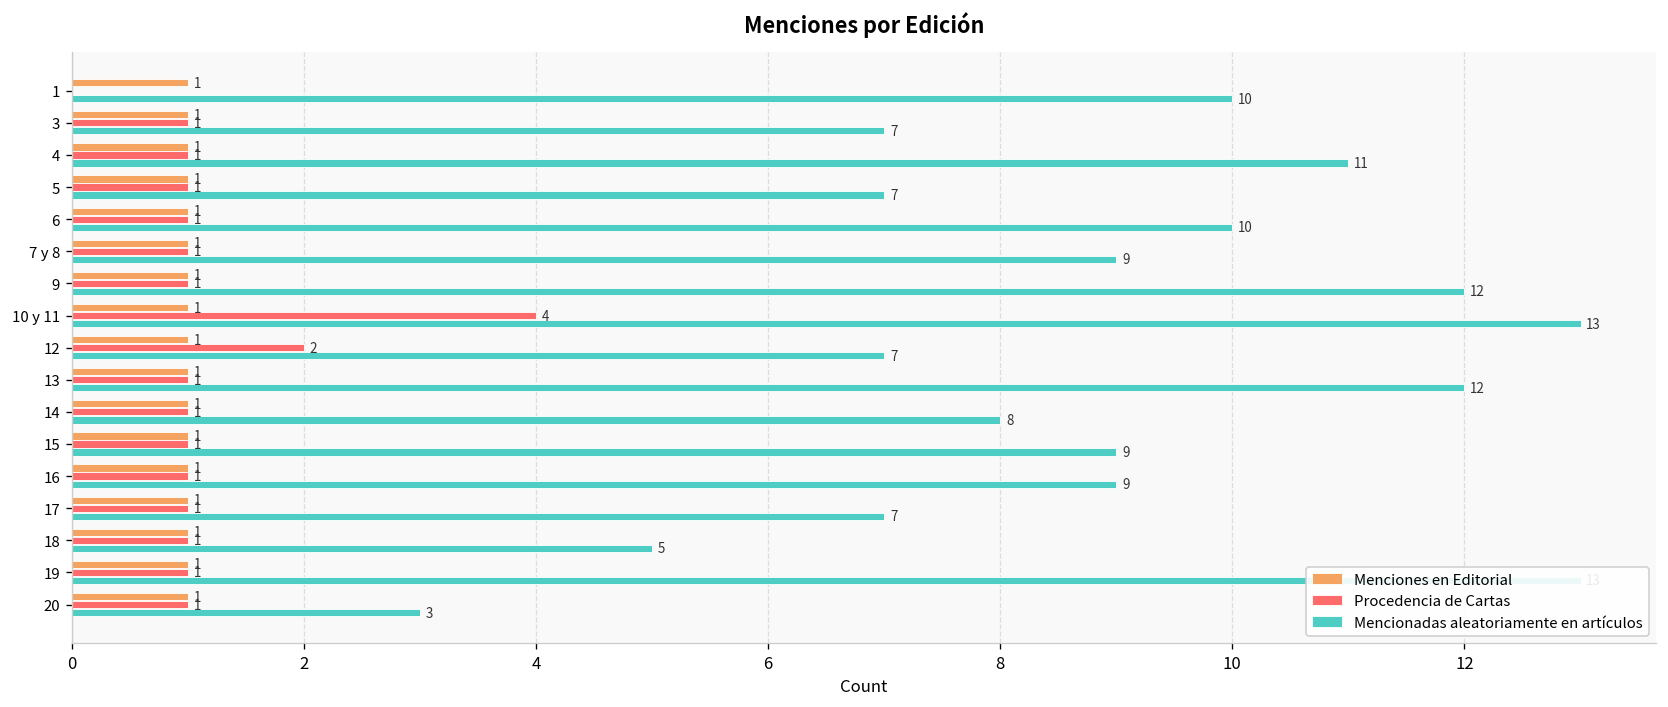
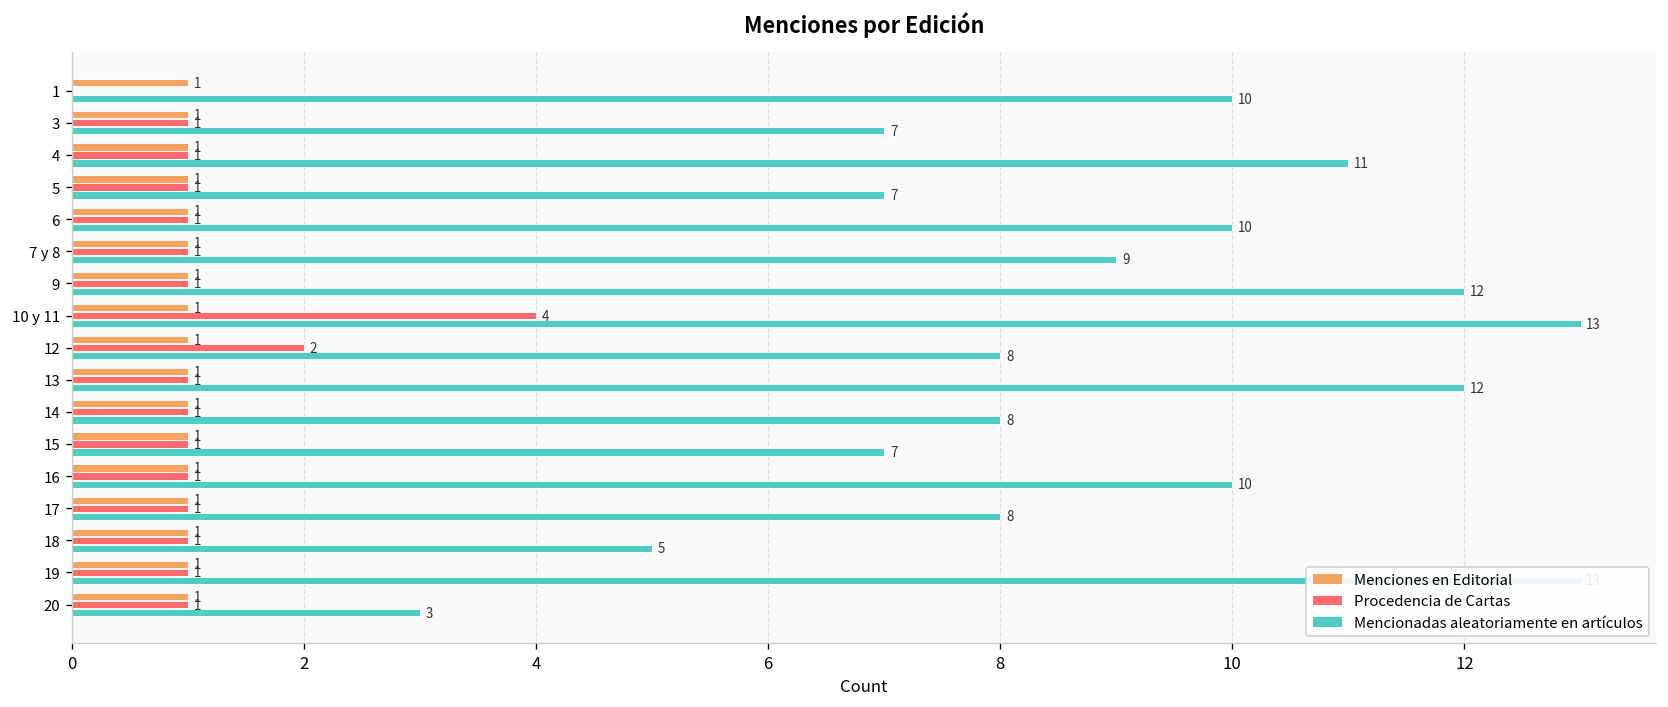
Mencionadas aleatoriamente en artículos, 12: 7 -> 8
Mencionadas aleatoriamente en artículos, 15: 9 -> 7
Mencionadas aleatoriamente en artículos, 16: 9 -> 10
Mencionadas aleatoriamente en artículos, 17: 7 -> 8
